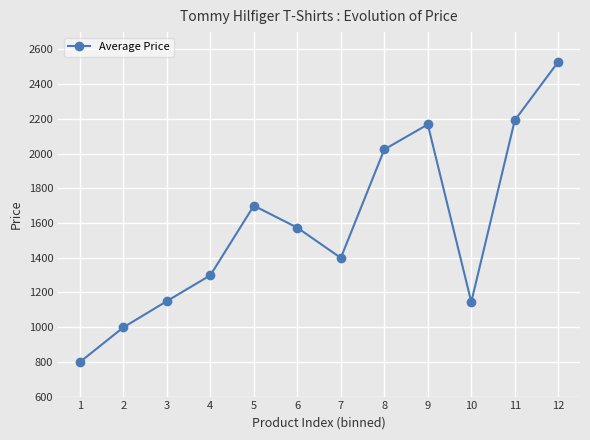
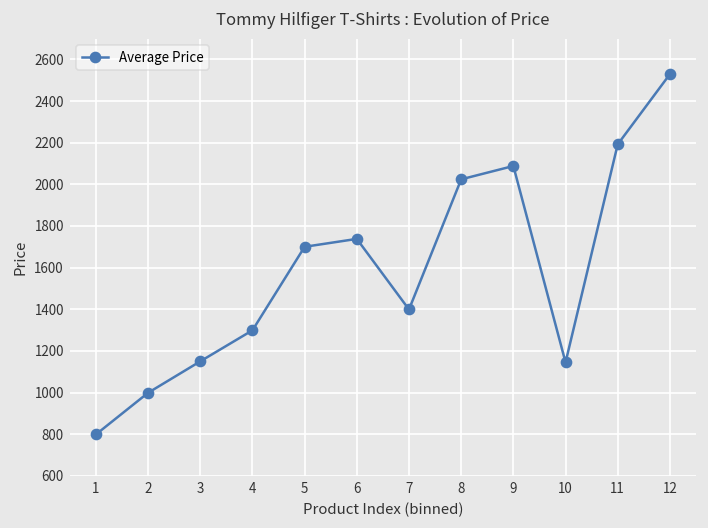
6: 1570 -> 1740
9: 2170 -> 2090
